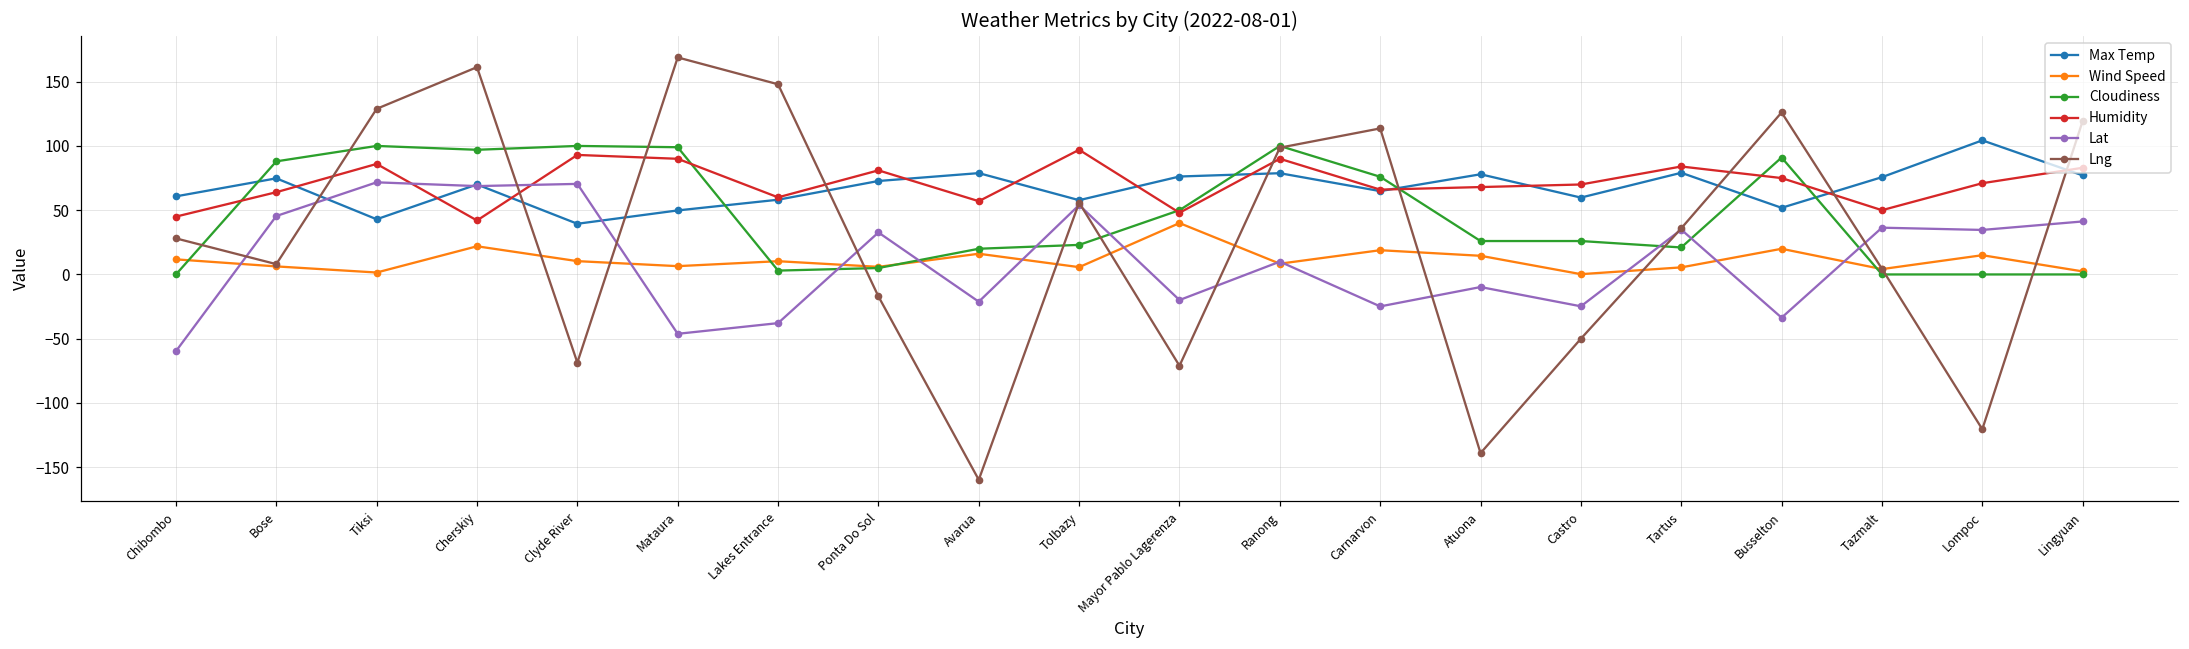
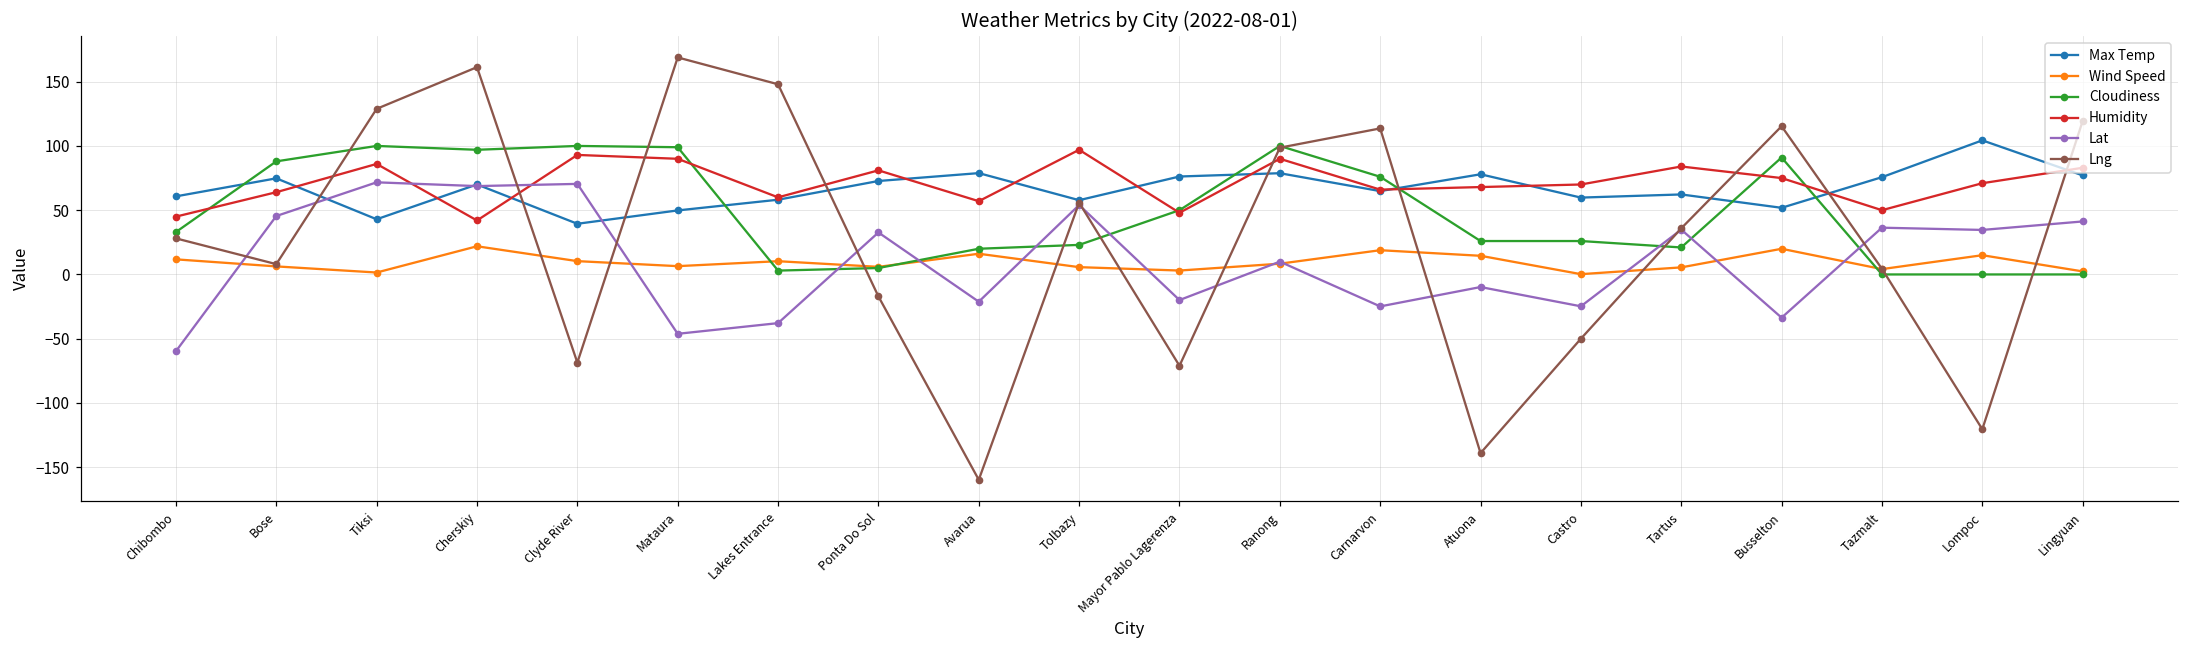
Cloudiness, Chibombo: 0 -> 33
Wind Speed, Mayor Pablo Lagerenza: 40 -> 3
Max Temp, Tartus: 79 -> 62
Lng, Busselton: 126 -> 115
